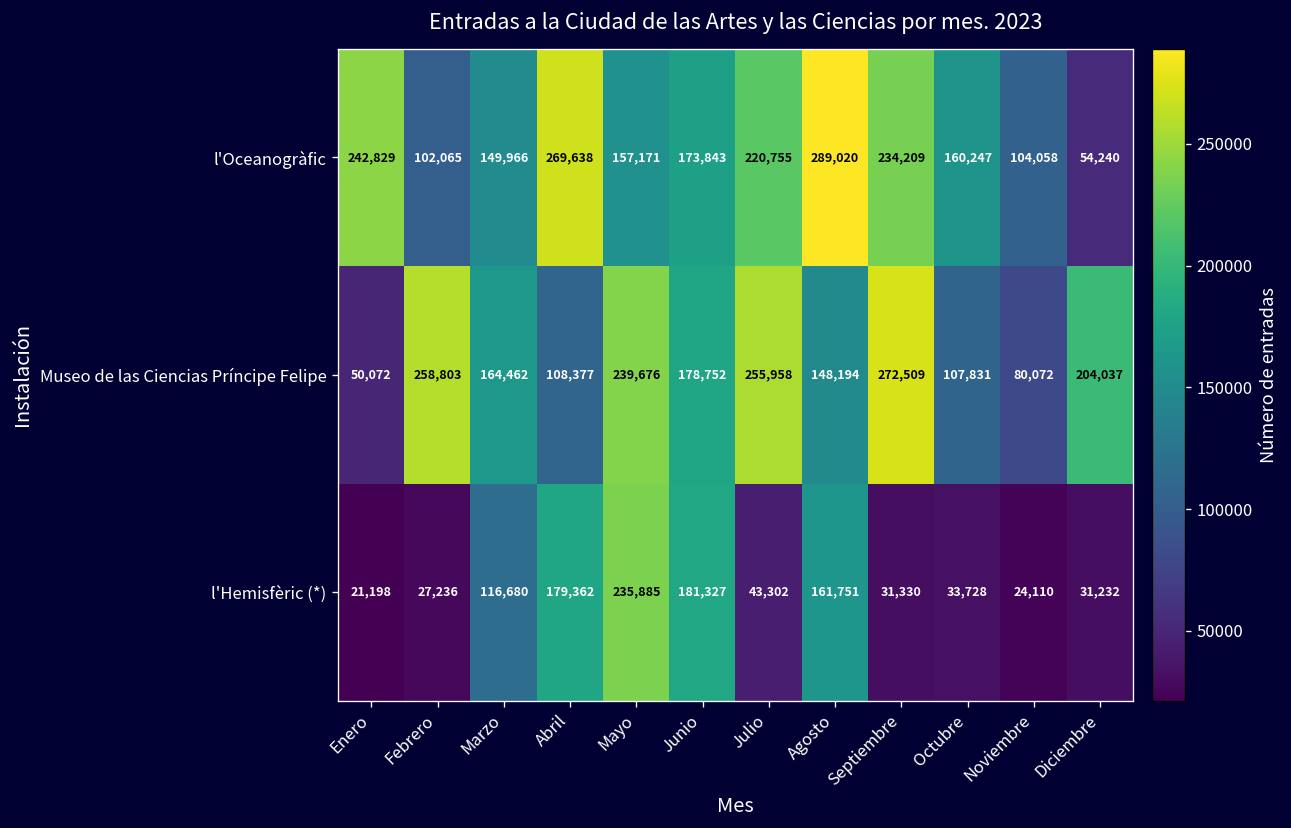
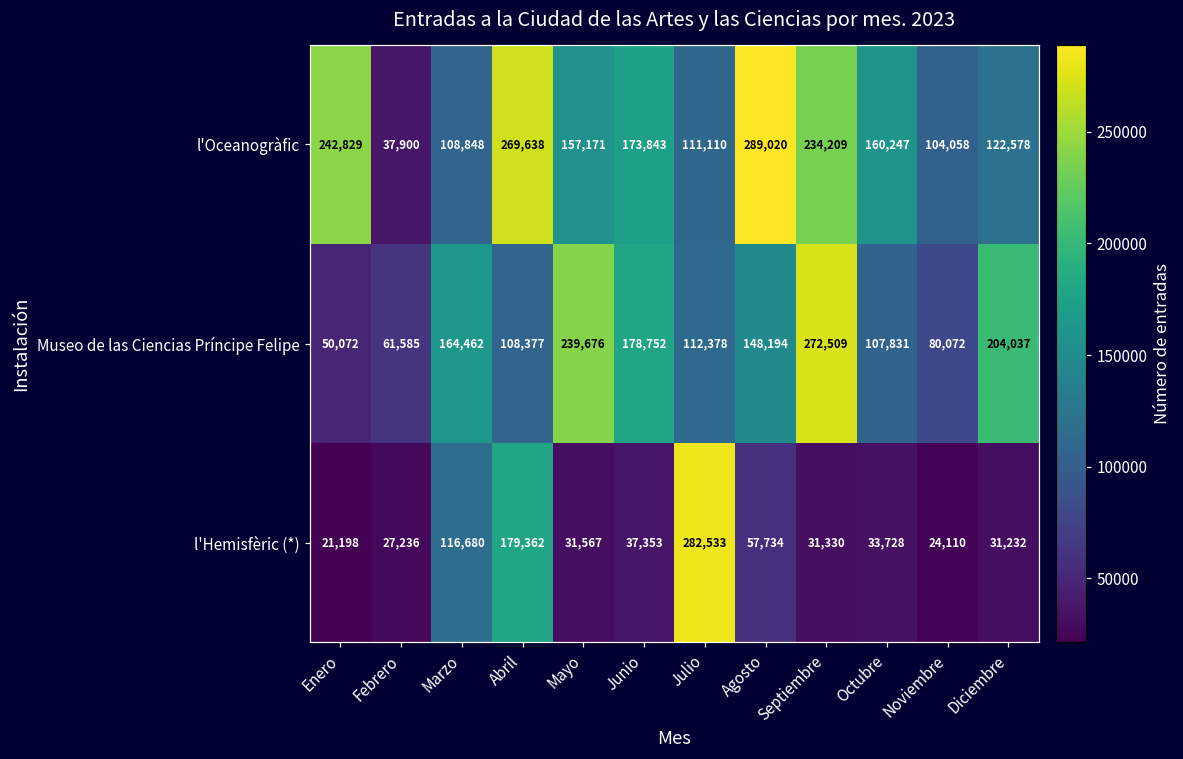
l'Oceanogràfic, Febrero: 102,065 -> 37,900
l'Oceanogràfic, Marzo: 149,966 -> 108,848
l'Oceanogràfic, Julio: 220,755 -> 111,110
l'Oceanogràfic, Diciembre: 54,240 -> 122,578
Museo de las Ciencias Príncipe Felipe, Febrero: 258,803 -> 61,585
Museo de las Ciencias Príncipe Felipe, Julio: 255,958 -> 112,378
l'Hemisfèric (*), Mayo: 235,885 -> 31,567
l'Hemisfèric (*), Junio: 181,327 -> 37,353
l'Hemisfèric (*), Julio: 43,302 -> 282,533
l'Hemisfèric (*), Agosto: 161,751 -> 57,734
